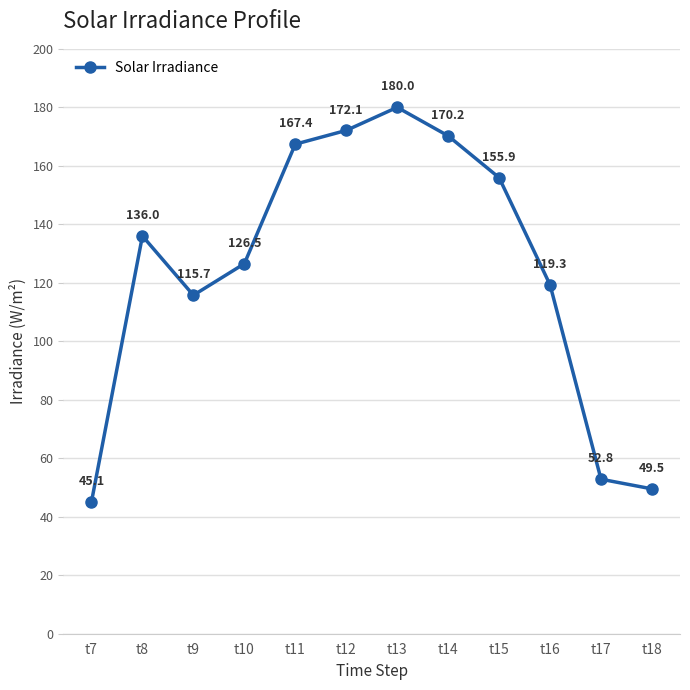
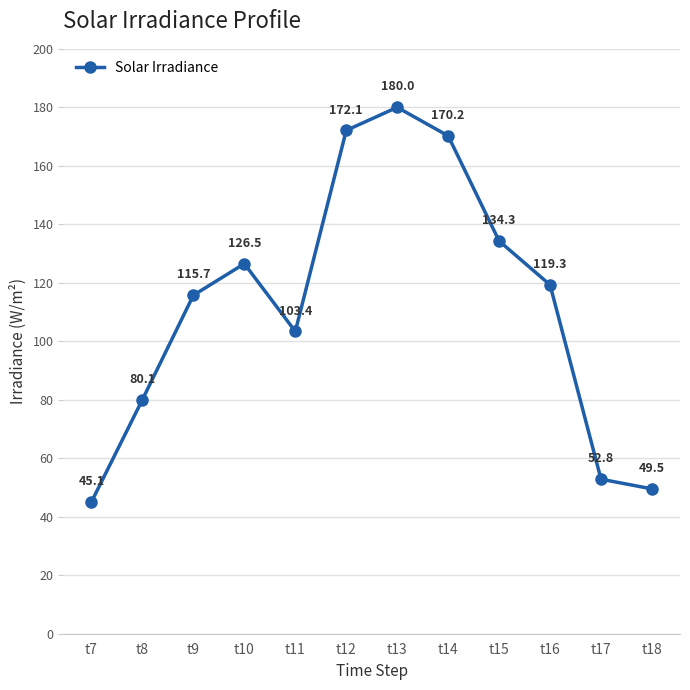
t8: 136.0 -> 80.1
t11: 167.4 -> 103.4
t15: 155.9 -> 134.3
